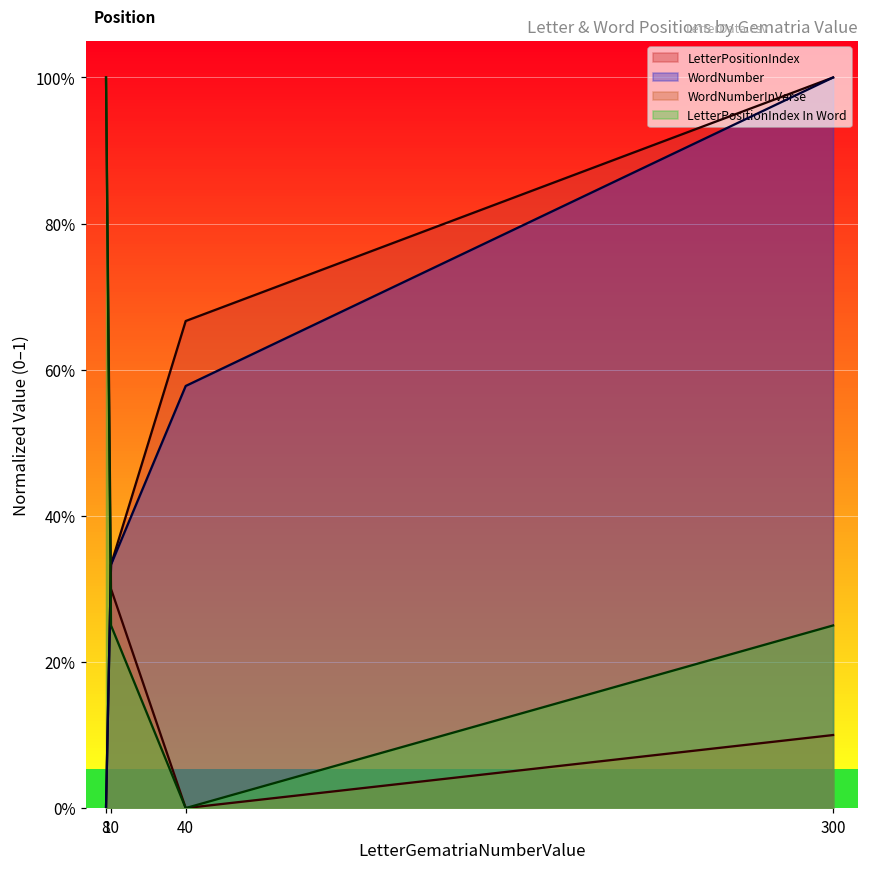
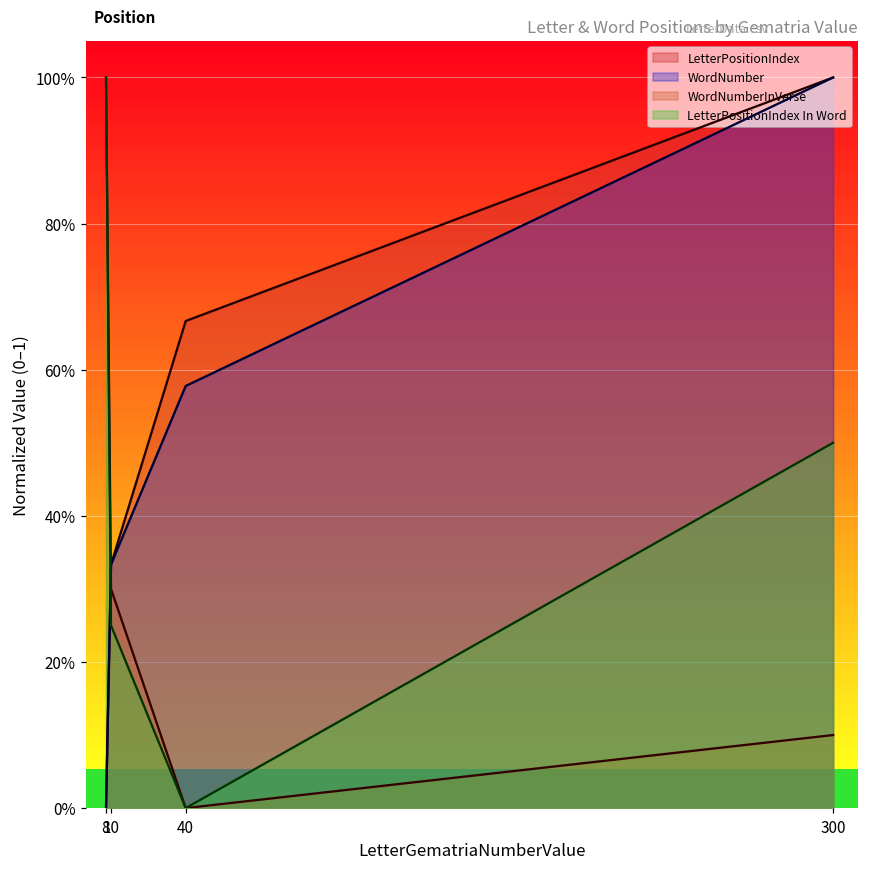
LetterPositionIndex In Word, 300: 25% -> 50%
